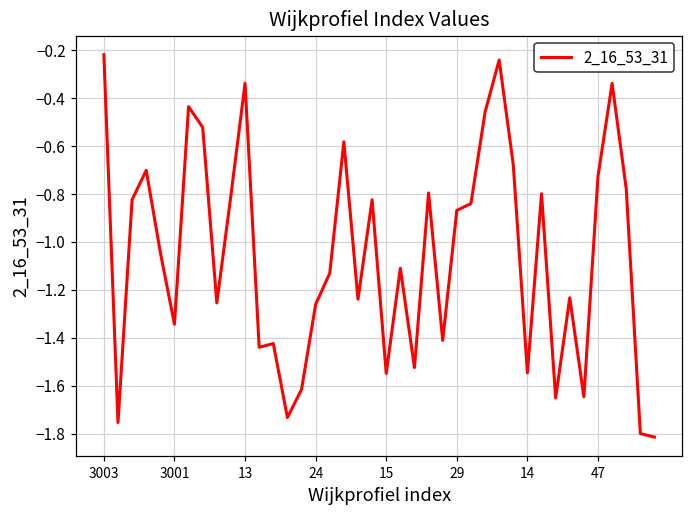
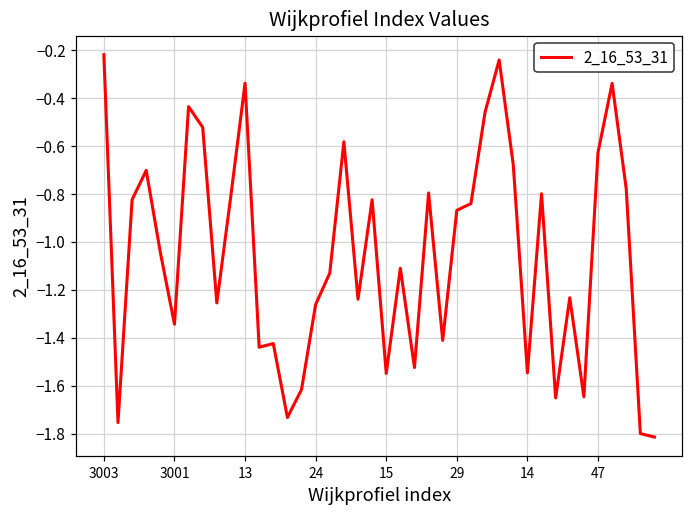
47: -0.73 -> -0.63
